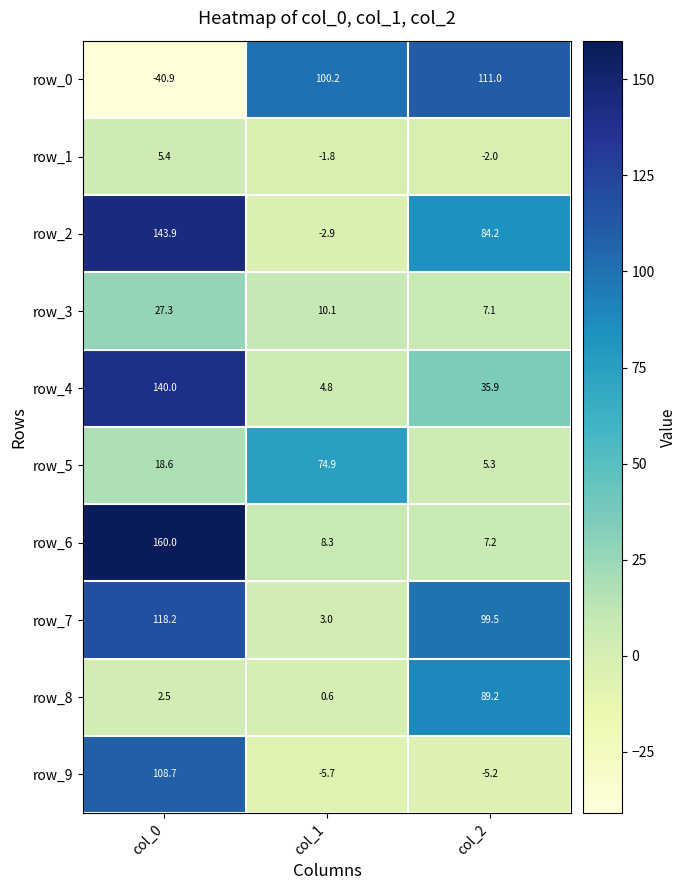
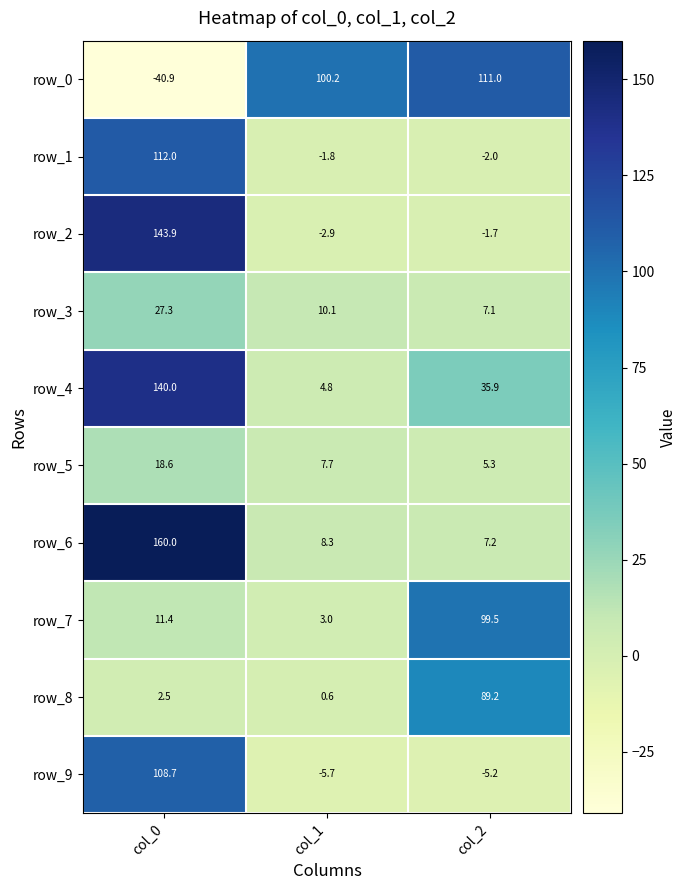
row_1, col_0: 5.4 -> 112.0
row_2, col_2: 84.2 -> -1.7
row_5, col_1: 74.9 -> 7.7
row_7, col_0: 118.2 -> 11.4
